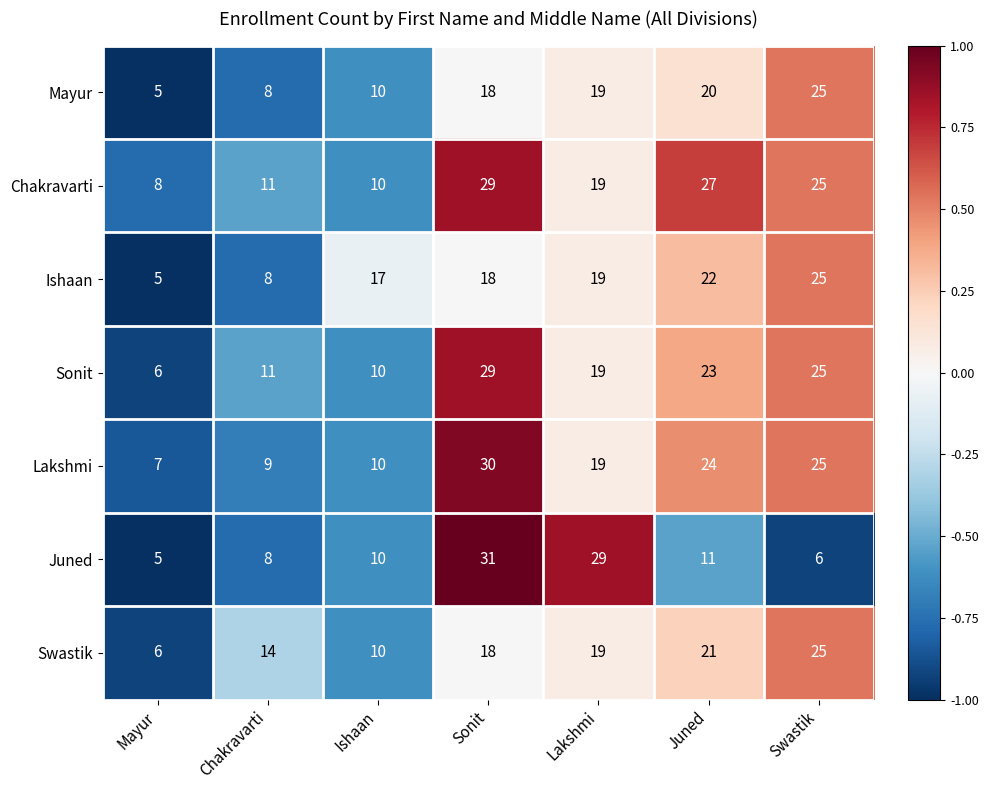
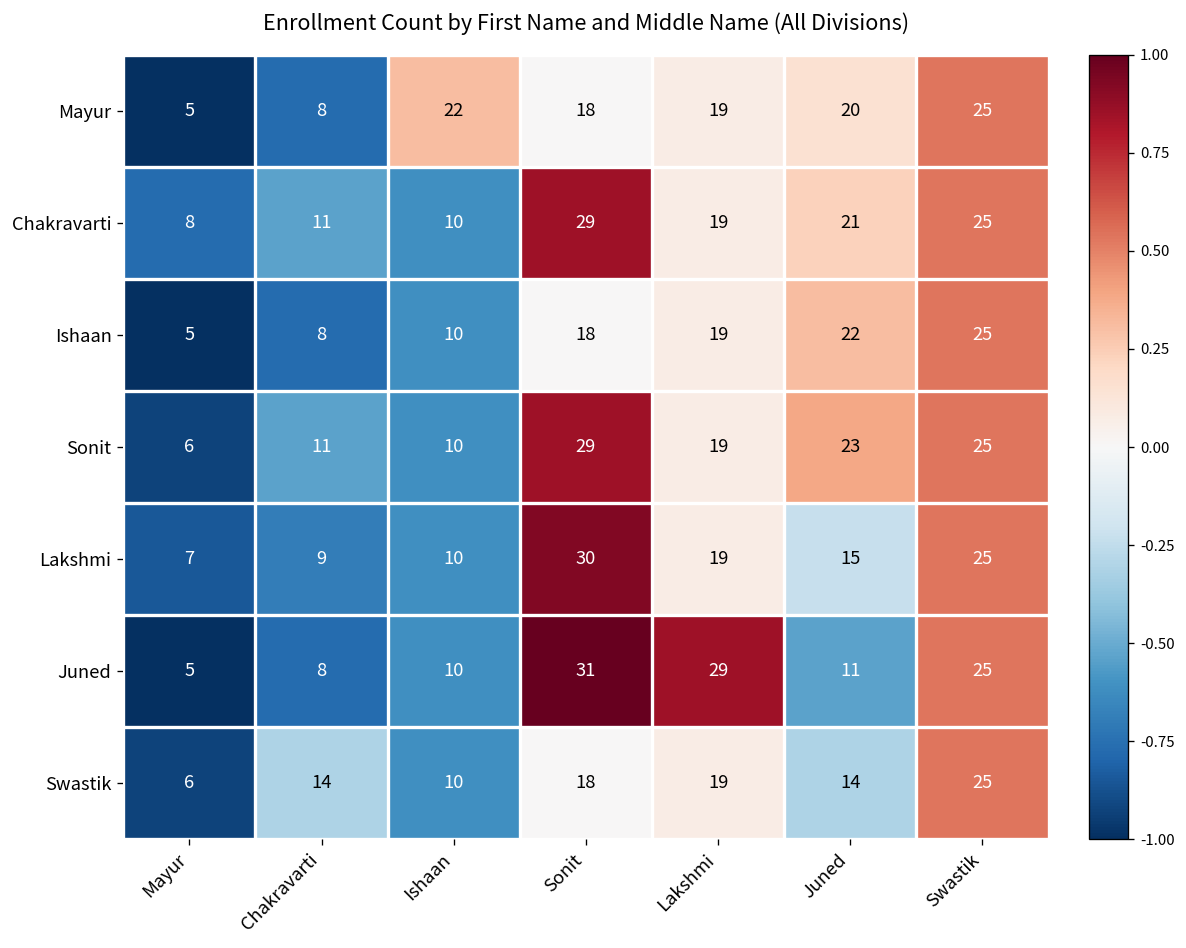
Mayur, Ishaan: 10 -> 22
Chakravarti, Juned: 27 -> 21
Ishaan, Ishaan: 17 -> 10
Lakshmi, Juned: 24 -> 15
Juned, Swastik: 6 -> 25
Swastik, Juned: 21 -> 14
